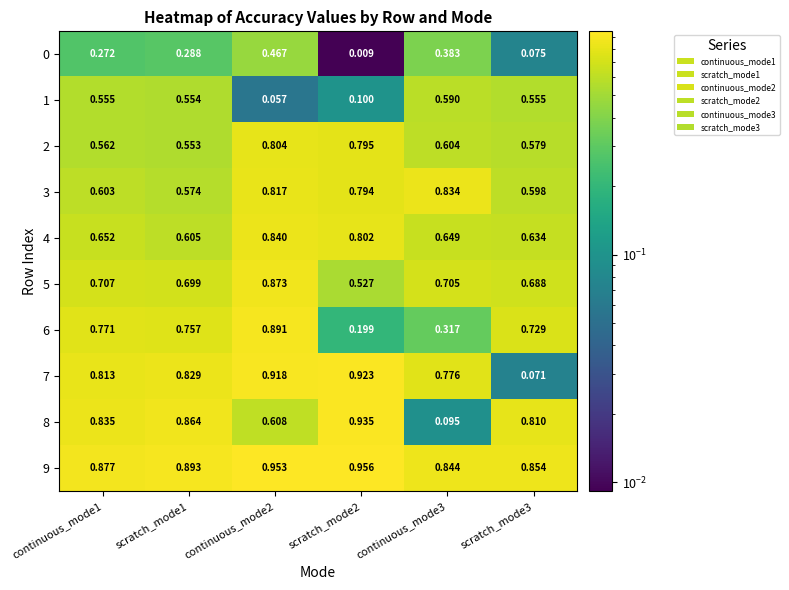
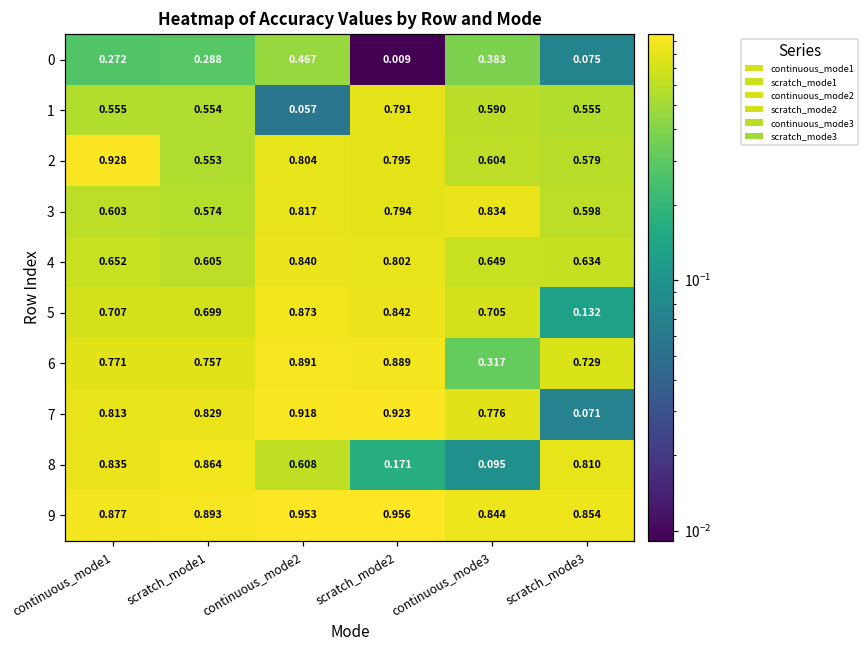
1, scratch_mode2: 0.100 -> 0.791
2, continuous_mode1: 0.562 -> 0.928
5, scratch_mode2: 0.527 -> 0.842
5, scratch_mode3: 0.688 -> 0.132
6, scratch_mode2: 0.199 -> 0.889
8, scratch_mode2: 0.935 -> 0.171
